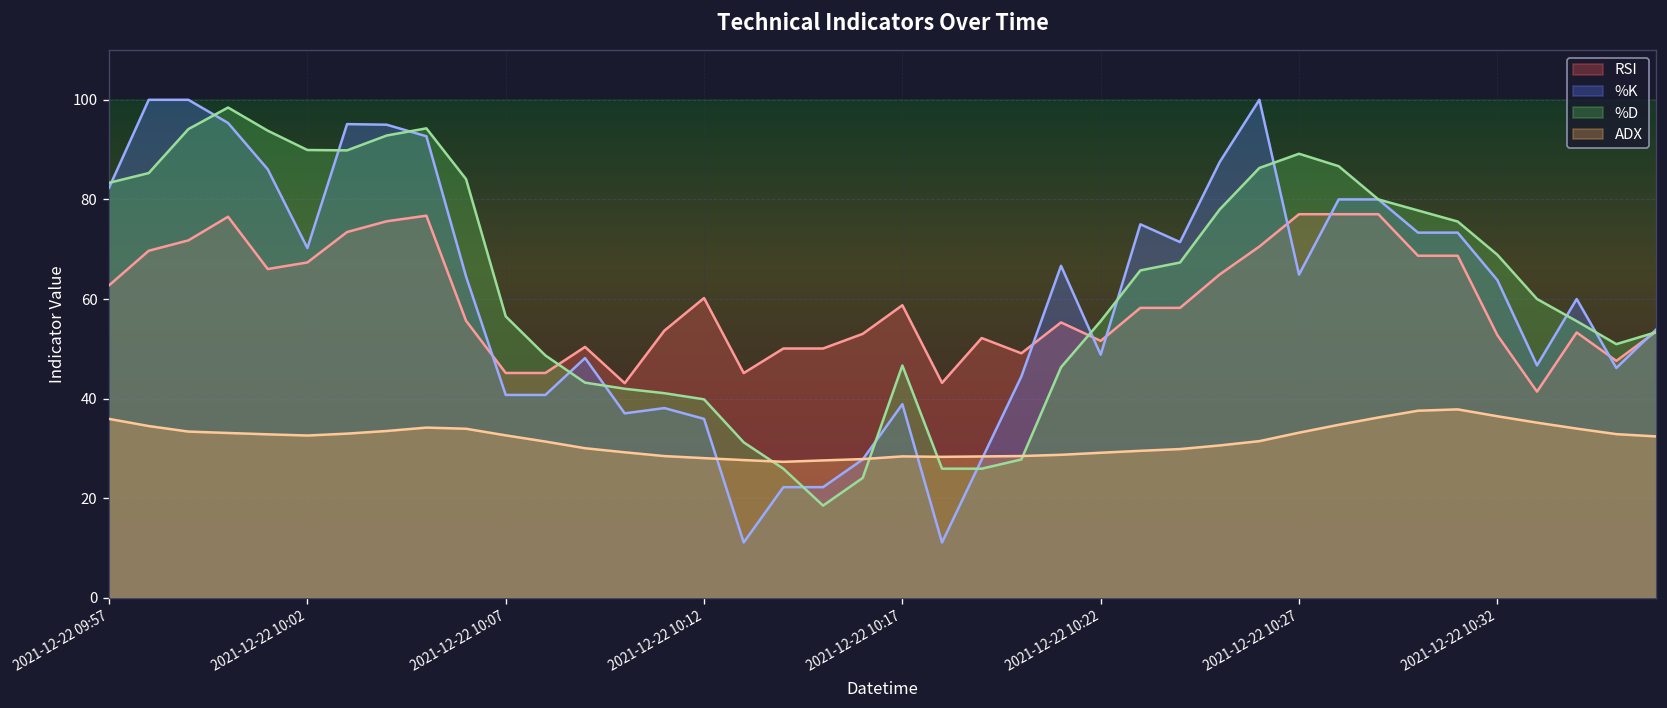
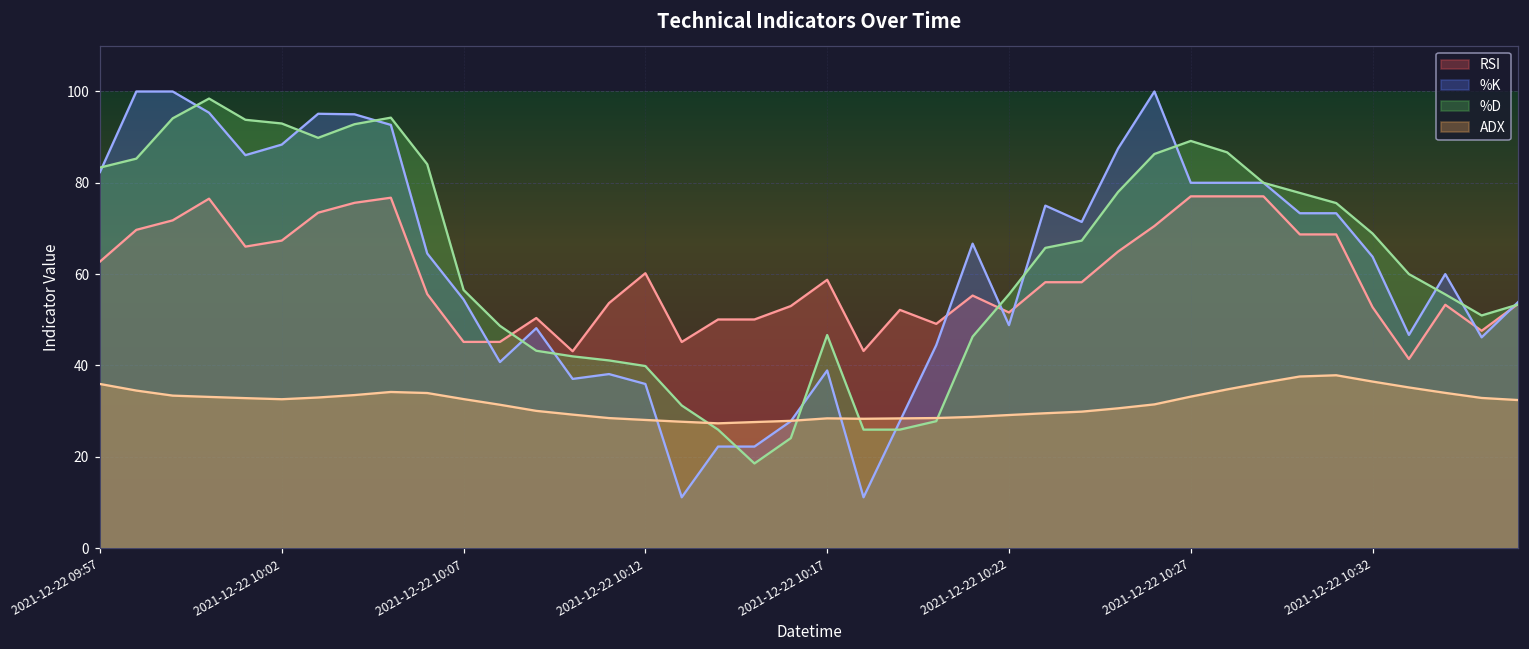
%K, 2021-12-22 10:02: 70 -> 88
%D, 2021-12-22 10:02: 90 -> 93
%K, 2021-12-22 10:07: 41 -> 54
%K, 2021-12-22 10:27: 65 -> 80
